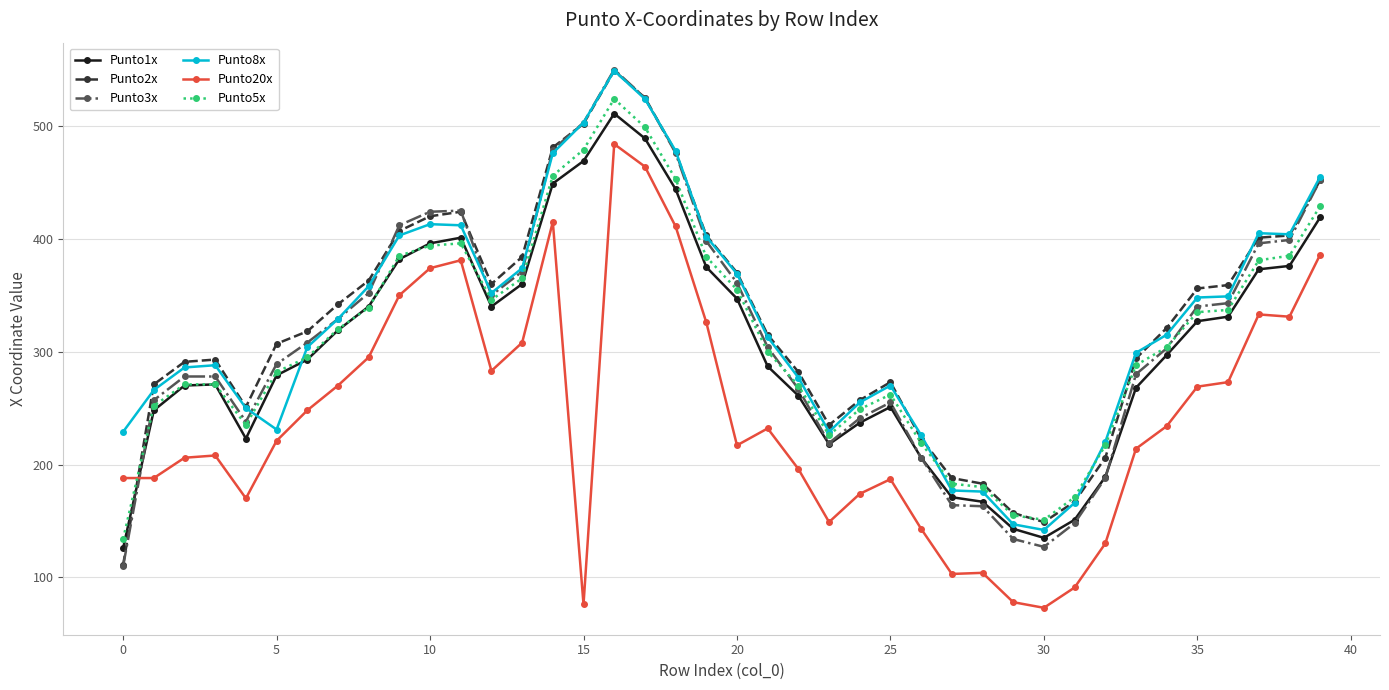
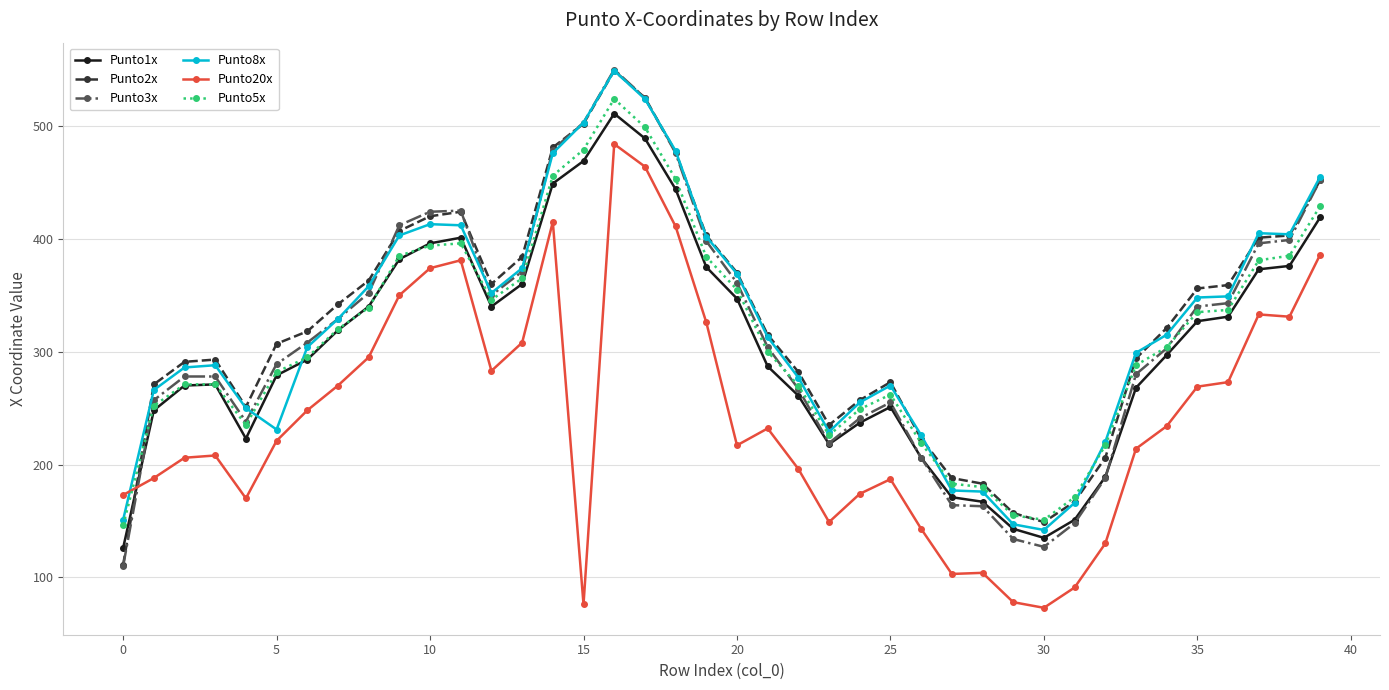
Punto8x, 0: 229 -> 151
Punto20x, 0: 188 -> 173
Punto5x, 0: 134 -> 146
